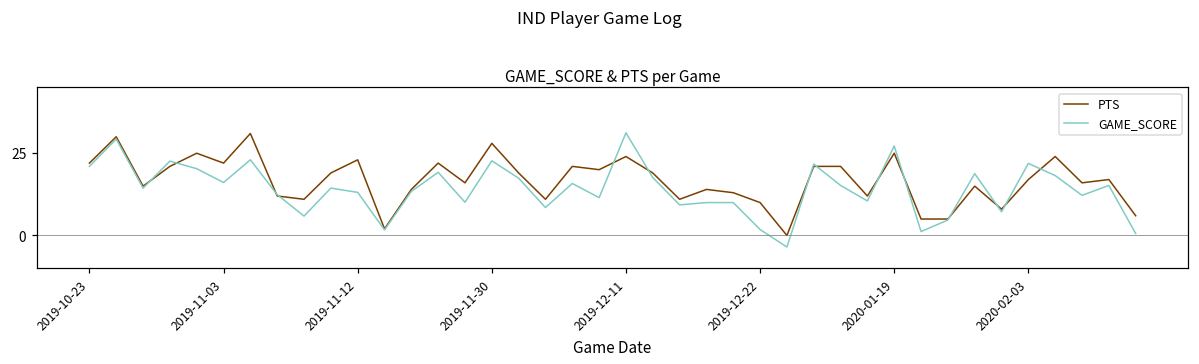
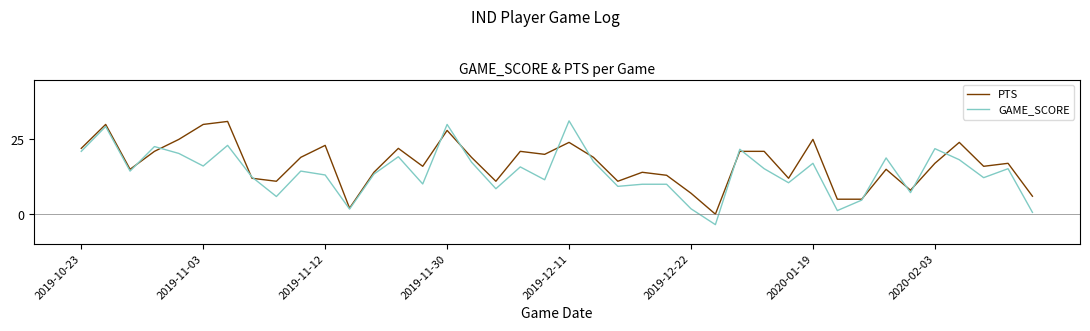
PTS, 2019-11-03: 22 -> 30
GAME_SCORE, 2019-11-30: 23 -> 30
PTS, 2019-12-22: 10 -> 7
GAME_SCORE, 2020-01-19: 27 -> 17
